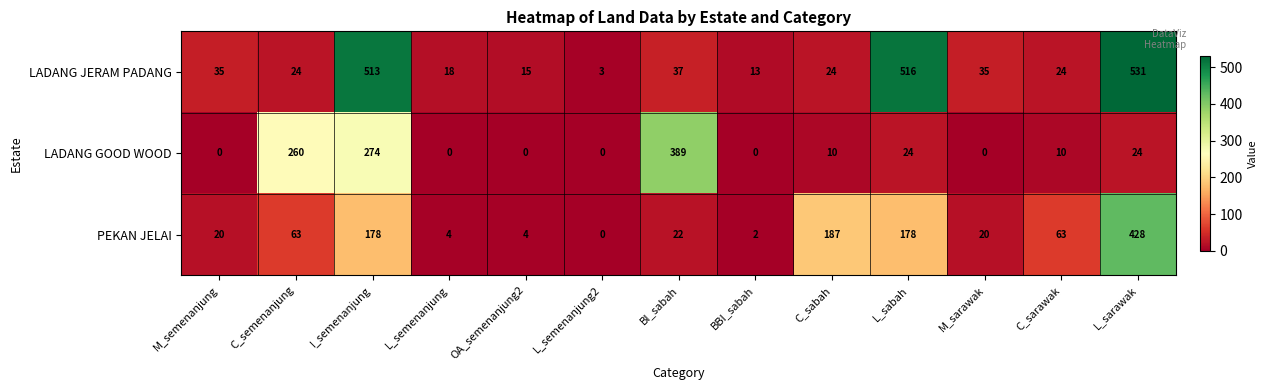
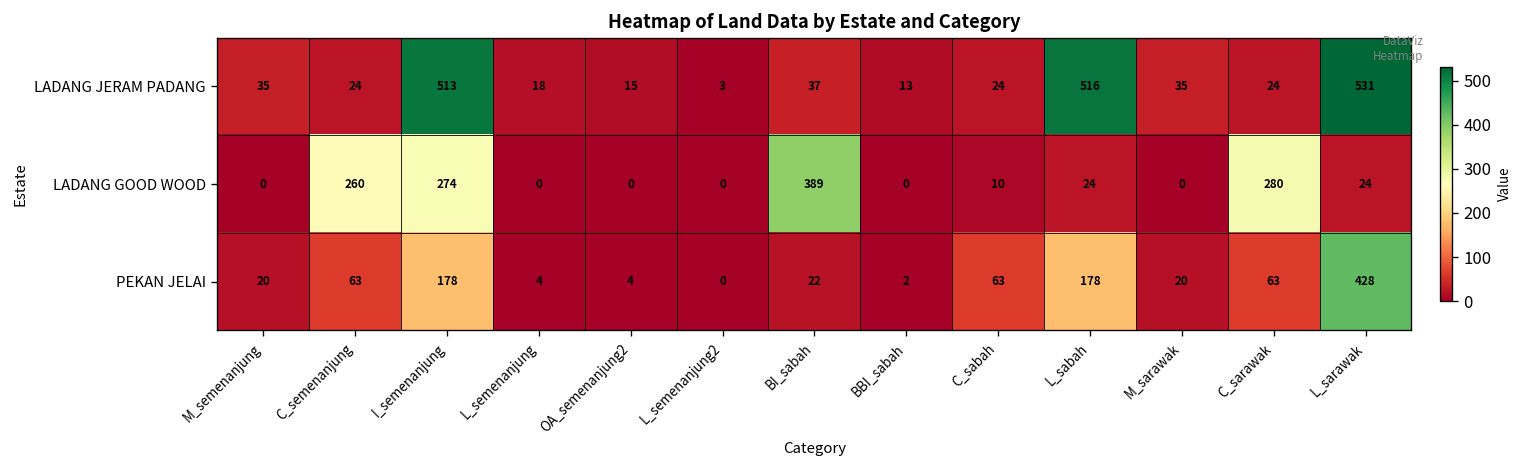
LADANG GOOD WOOD, C_sarawak: 10 -> 280
PEKAN JELAI, C_sabah: 187 -> 63
